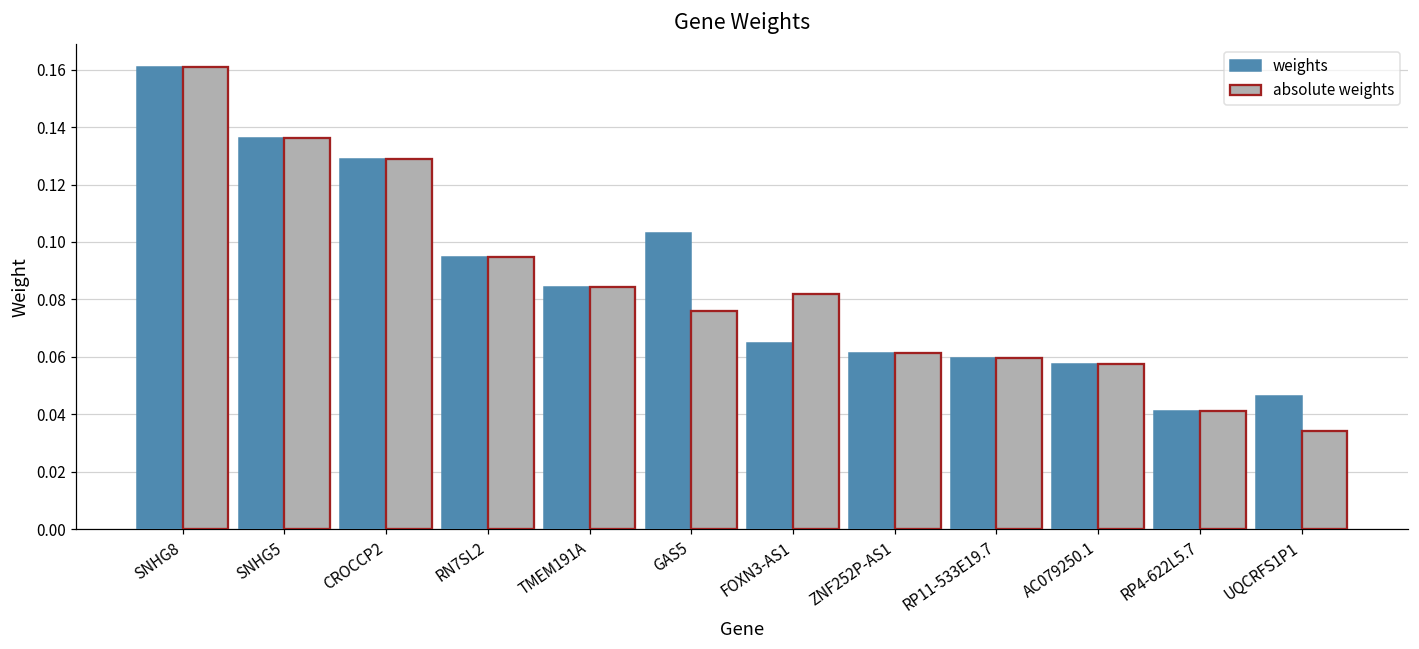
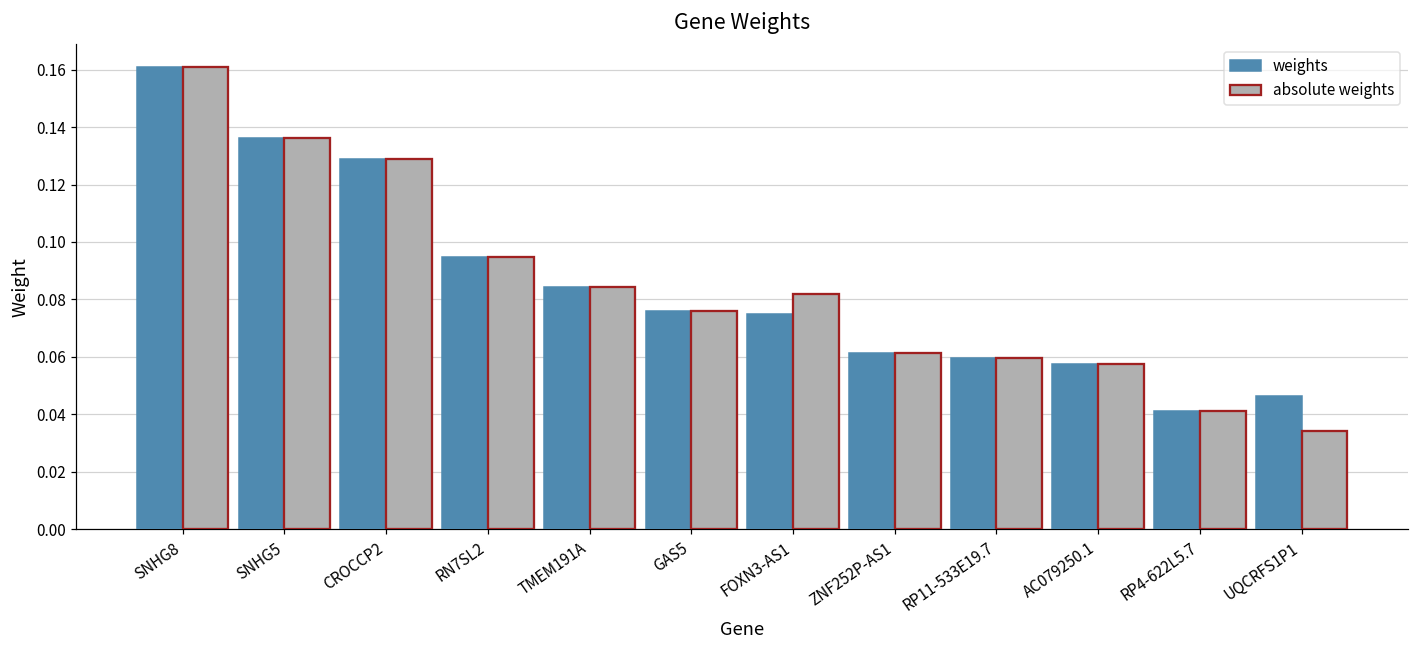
weights, GAS5: 0.103 -> 0.076
weights, FOXN3-AS1: 0.065 -> 0.075
